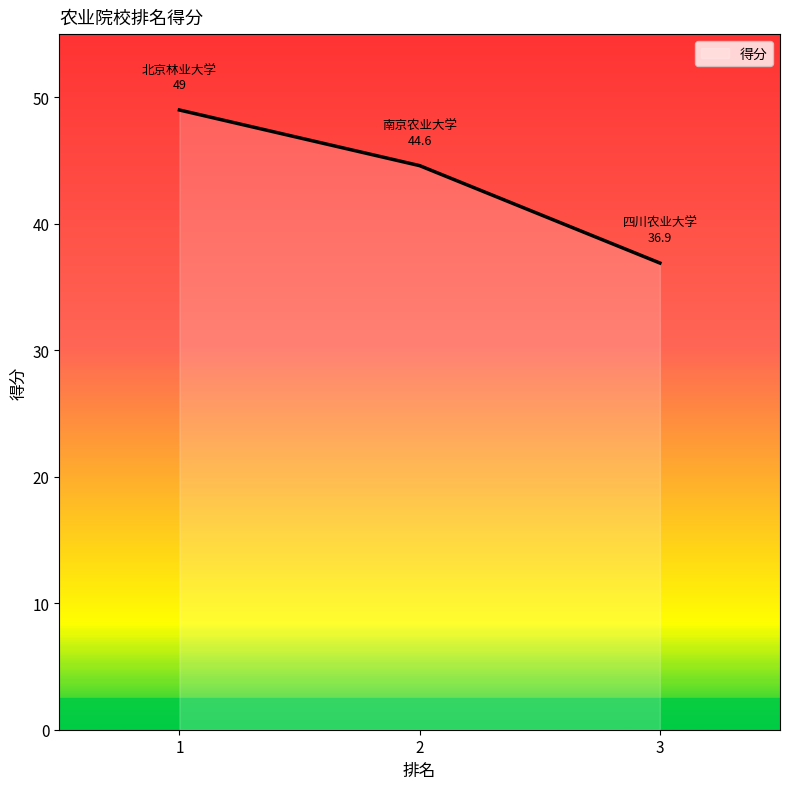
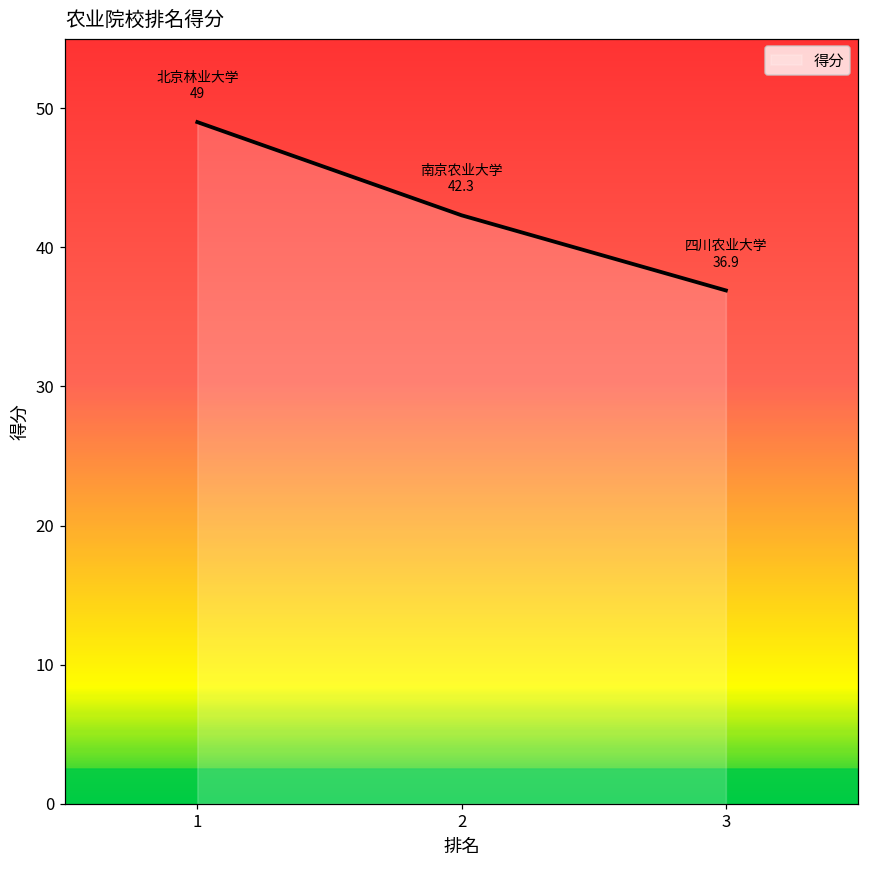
2: 44.6 -> 42.3
